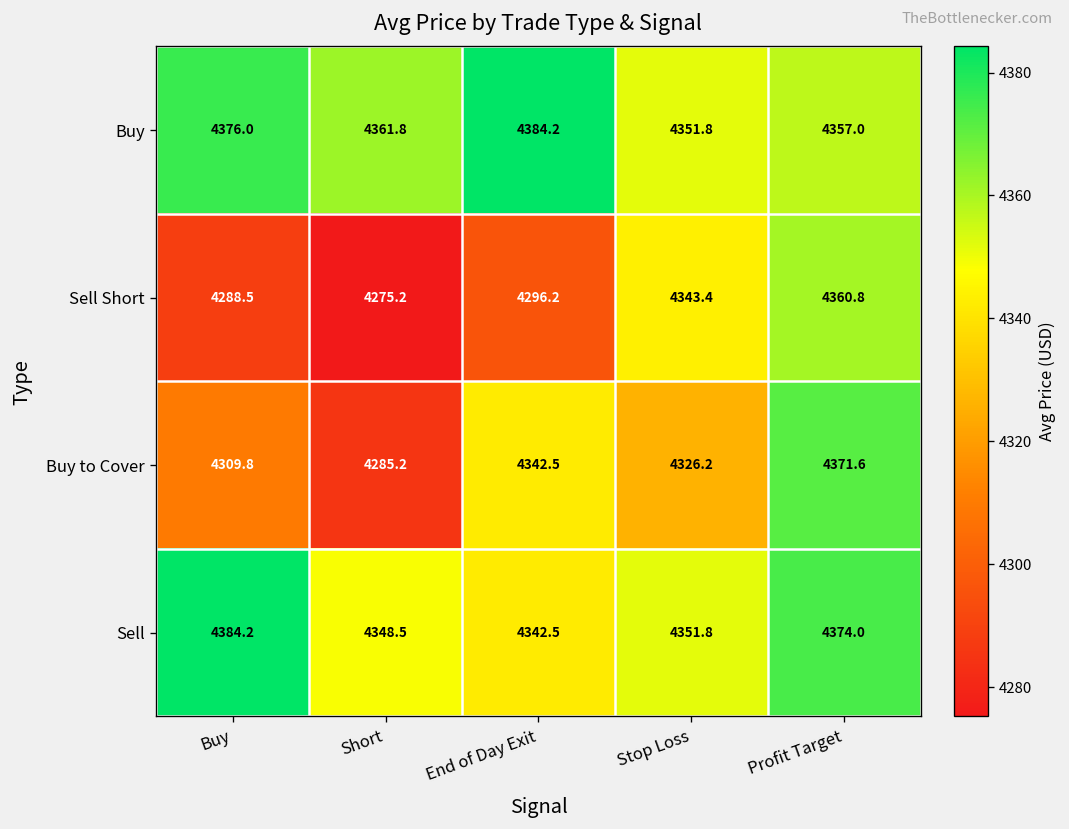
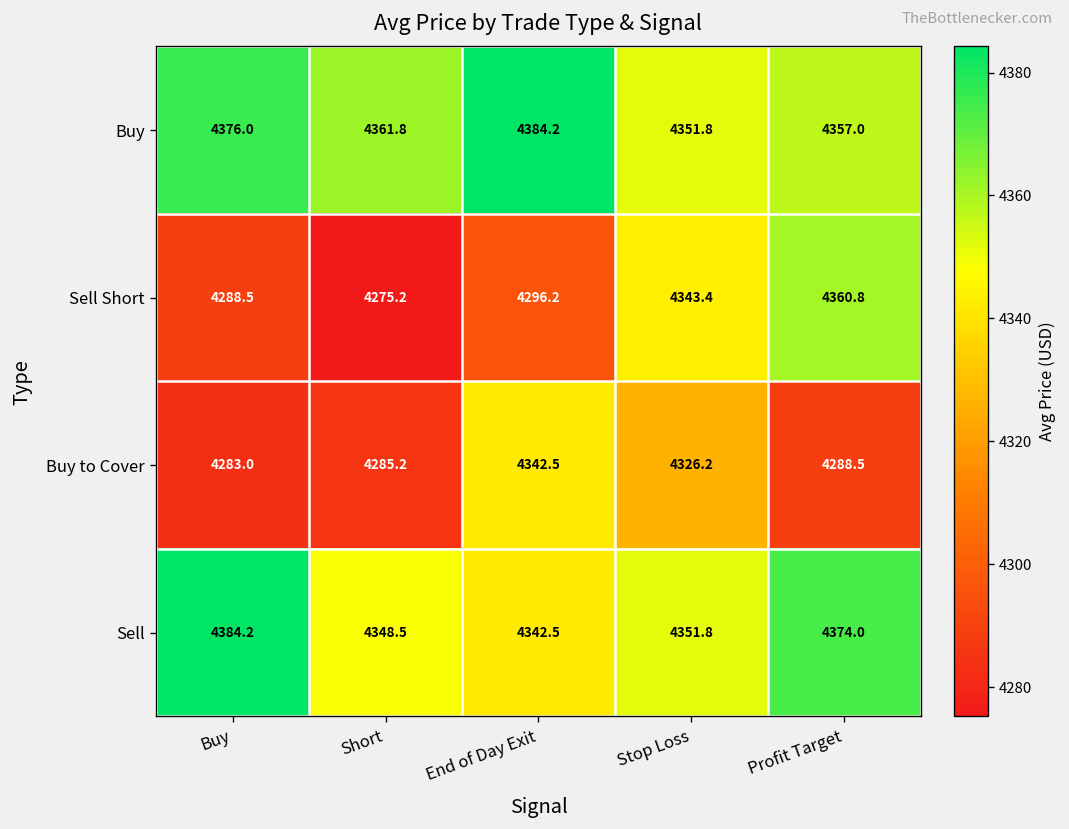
Buy to Cover, Buy: 4309.8 -> 4283.0
Buy to Cover, Profit Target: 4371.6 -> 4288.5
